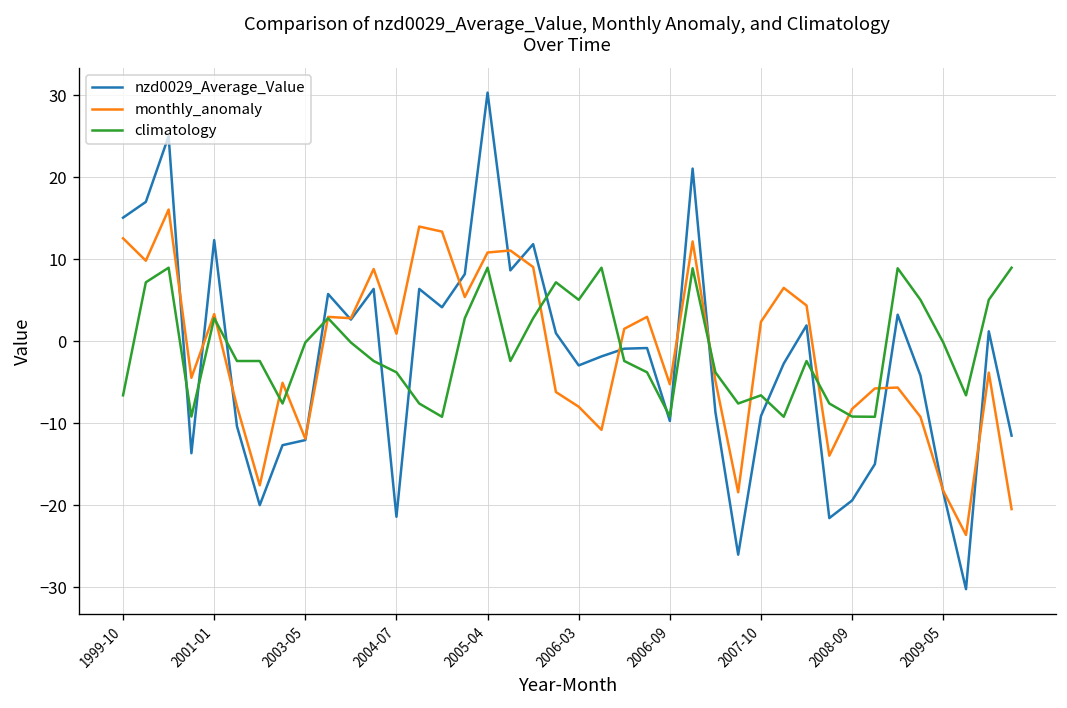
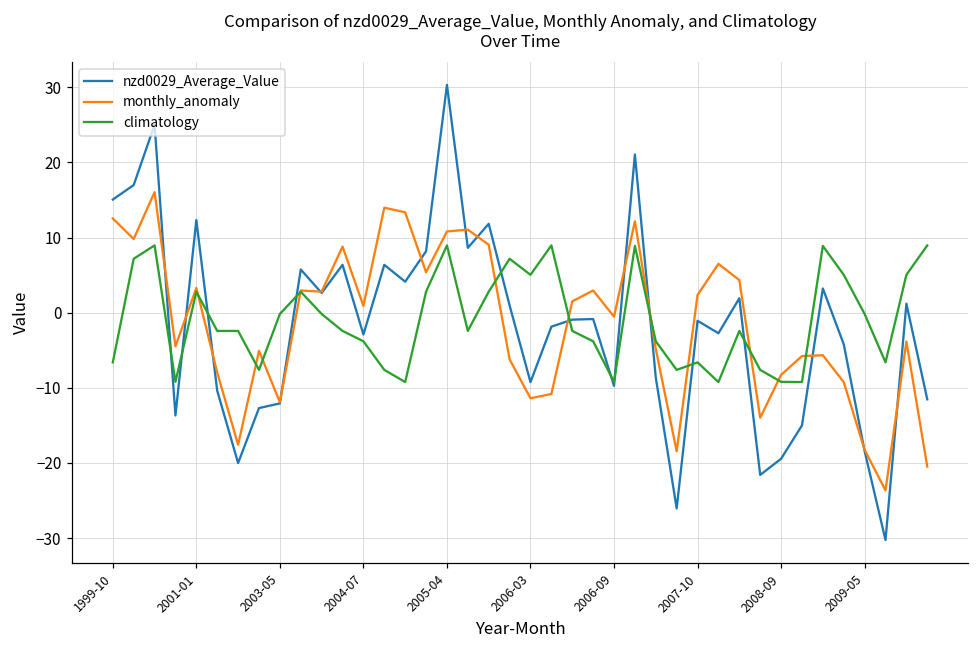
nzd0029_Average_Value, 2004-07: -21 -> -3
nzd0029_Average_Value, 2006-03: -3 -> -9
monthly_anomaly, 2006-03: -8 -> -11
monthly_anomaly, 2006-09: -5 -> -1
nzd0029_Average_Value, 2007-10: -9 -> -1
